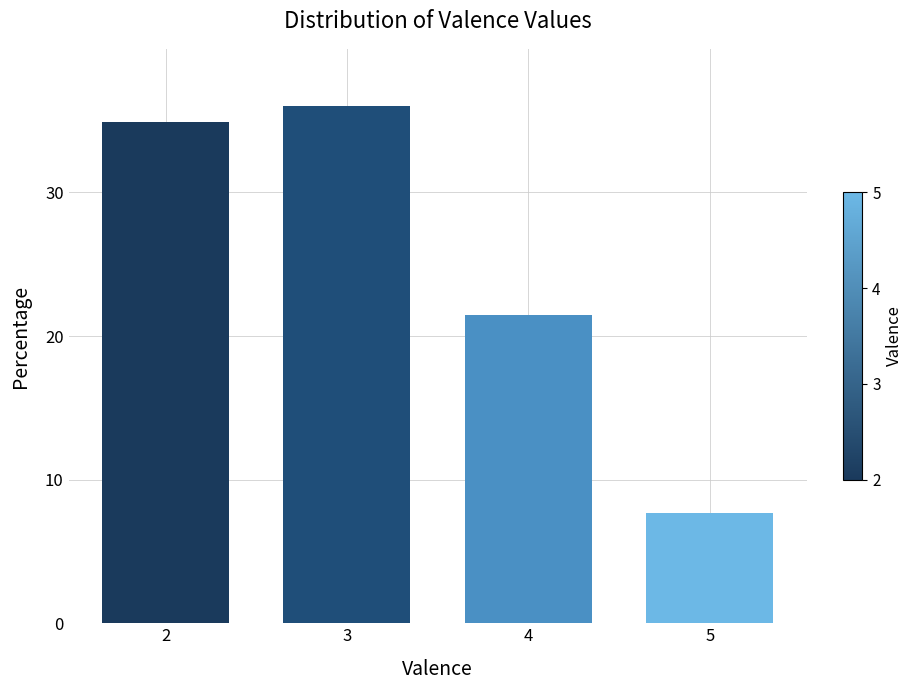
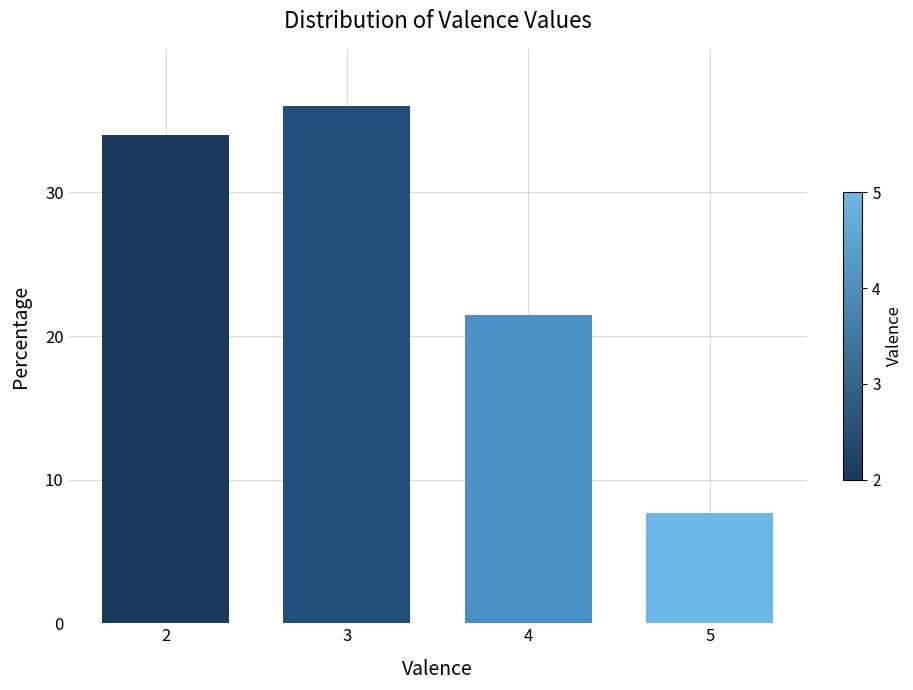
2: 34.9 -> 34.0
